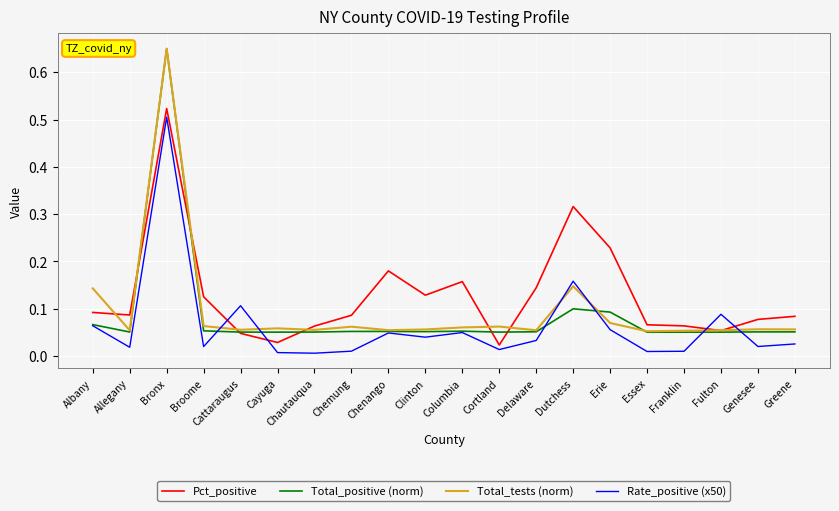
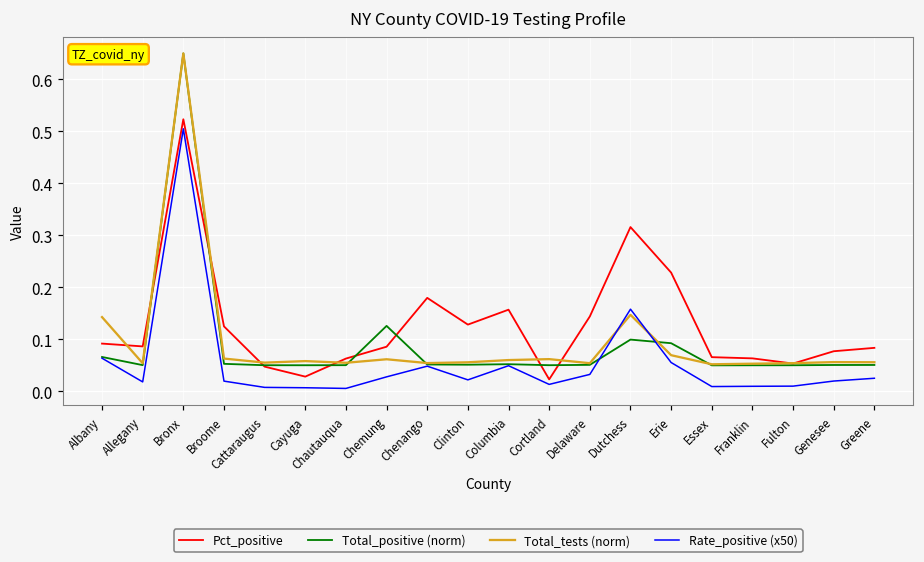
Rate_positive (x50), Cattaraugus: 0.11 -> 0.01
Total_positive (norm), Chemung: 0.05 -> 0.13
Rate_positive (x50), Chemung: 0.01 -> 0.03
Rate_positive (x50), Clinton: 0.04 -> 0.02
Rate_positive (x50), Fulton: 0.09 -> 0.01
